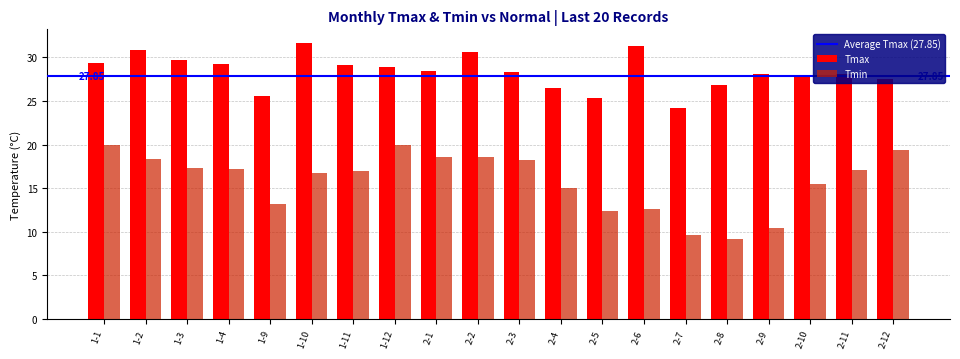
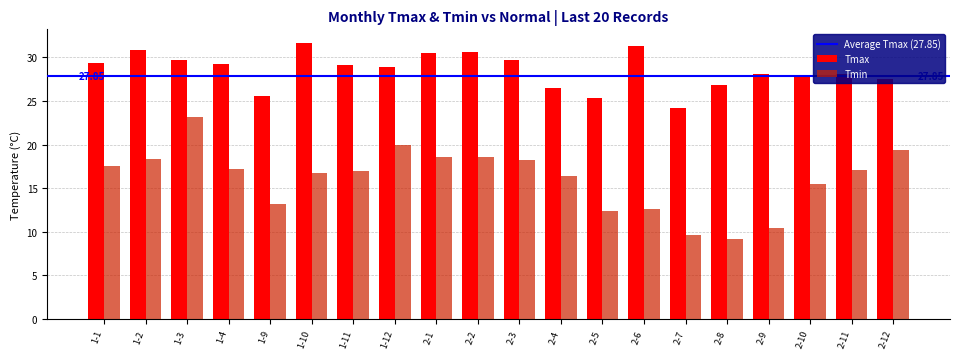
Tmin, 1-1: 20 -> 18
Tmin, 1-3: 17 -> 23
Tmax, 2-1: 28 -> 31
Tmax, 2-3: 28 -> 30
Tmin, 2-4: 15 -> 16
